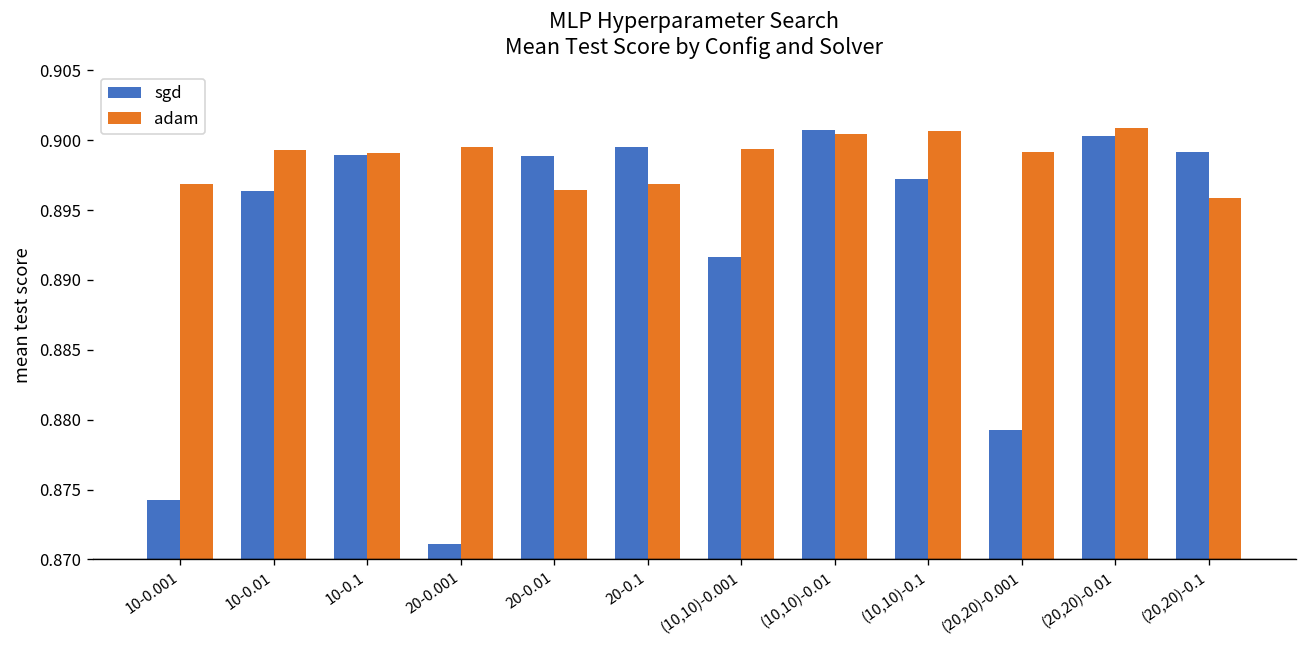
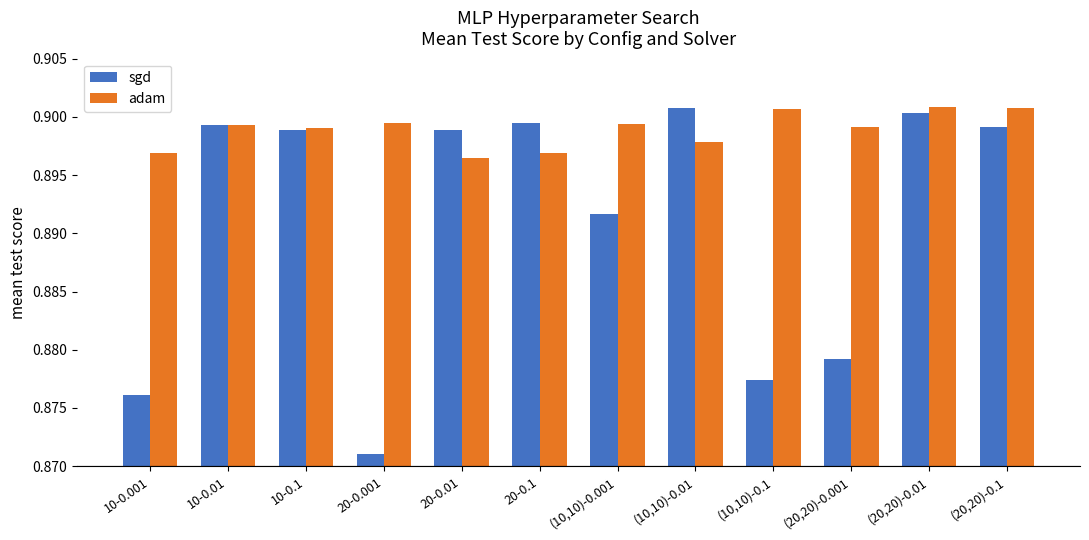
sgd, 10-0.001: 0.8743 -> 0.8761
sgd, 10-0.01: 0.8964 -> 0.8993
adam, (10,10)-0.01: 0.9005 -> 0.8979
sgd, (10,10)-0.1: 0.8972 -> 0.8774
adam, (20,20)-0.1: 0.8959 -> 0.9007
